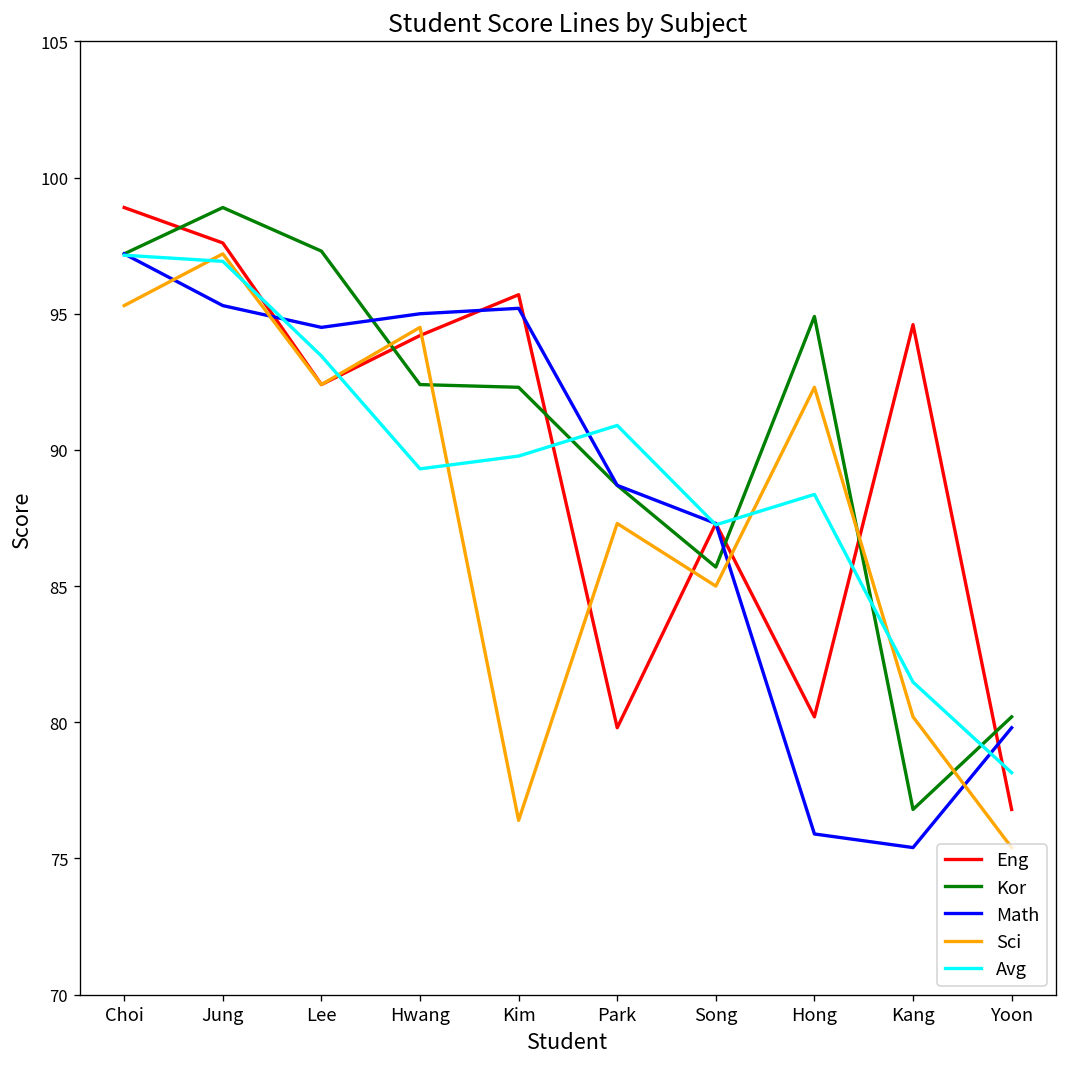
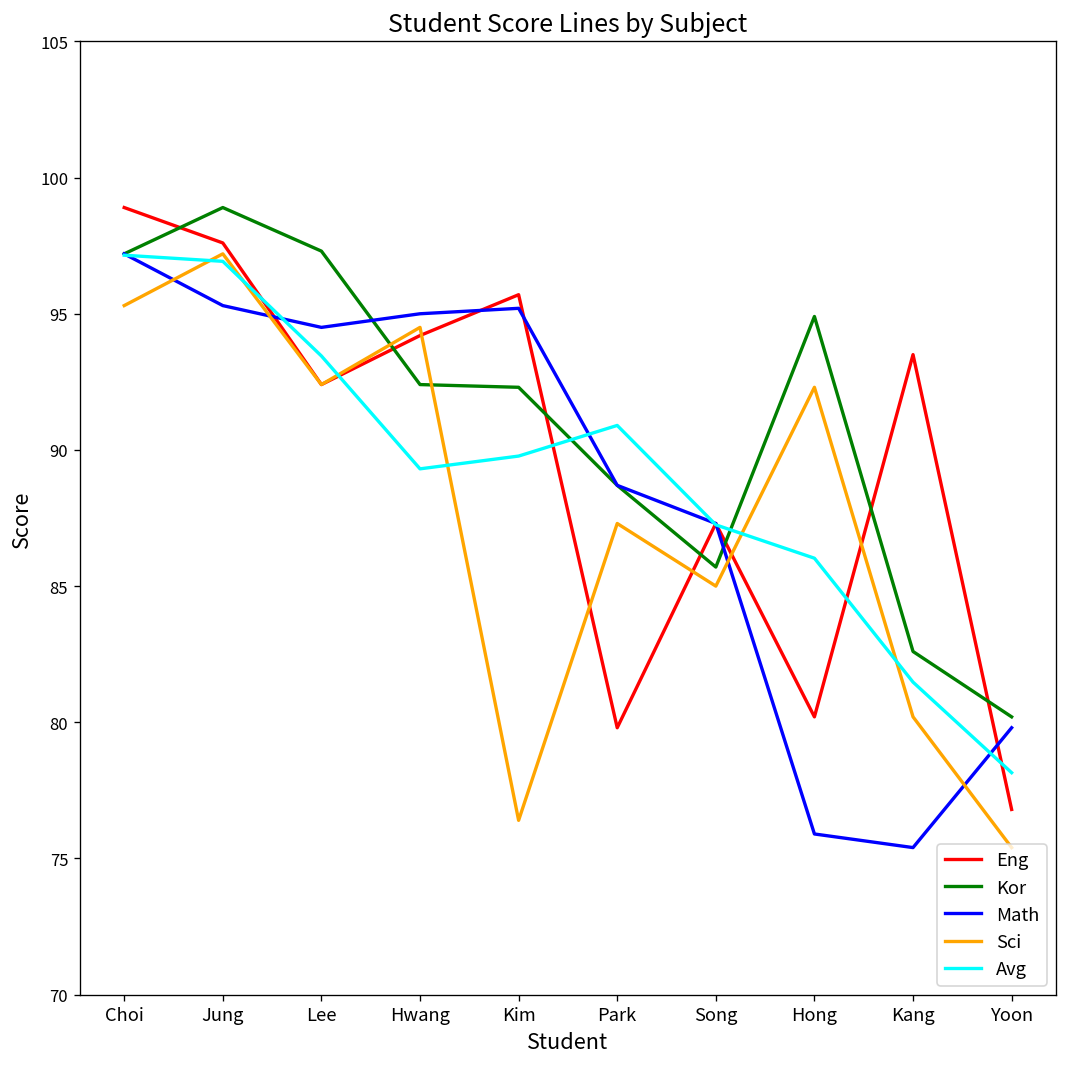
Avg, Hong: 88.4 -> 86.0
Eng, Kang: 94.6 -> 93.5
Kor, Kang: 76.8 -> 82.6
